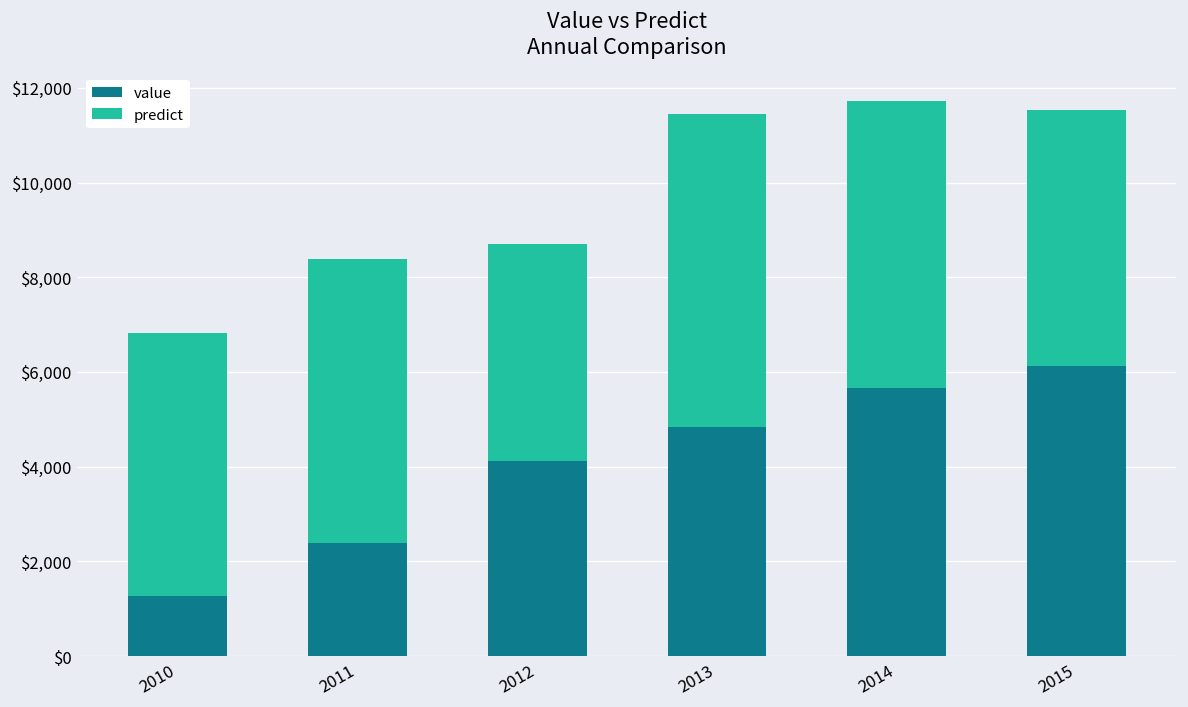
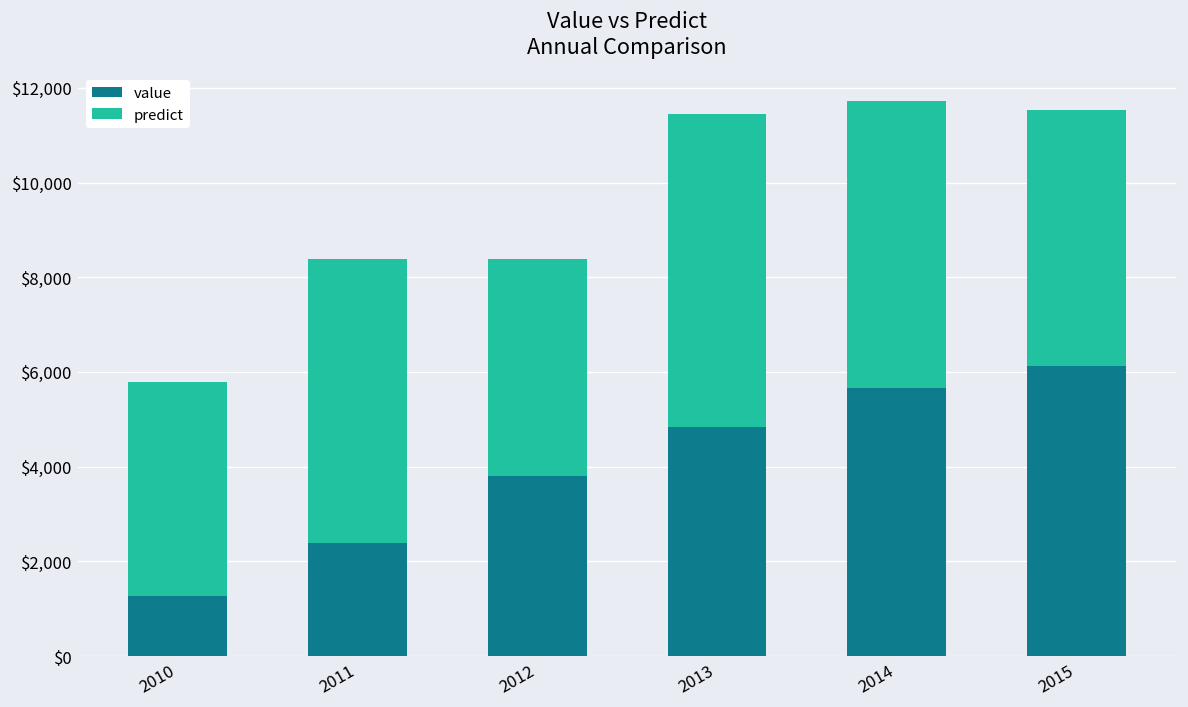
predict, 2010: $5,500 -> $4,500
value, 2012: $4,100 -> $3,800
